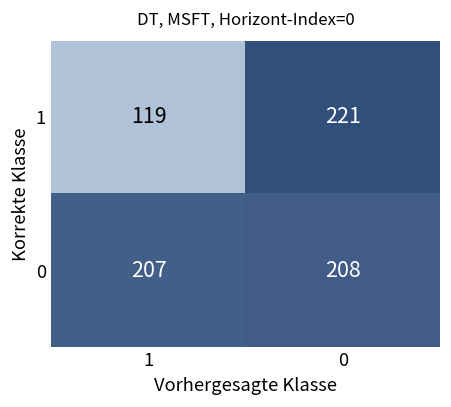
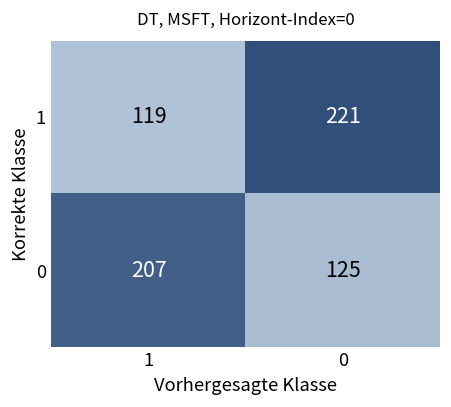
0, 0: 208 -> 125
